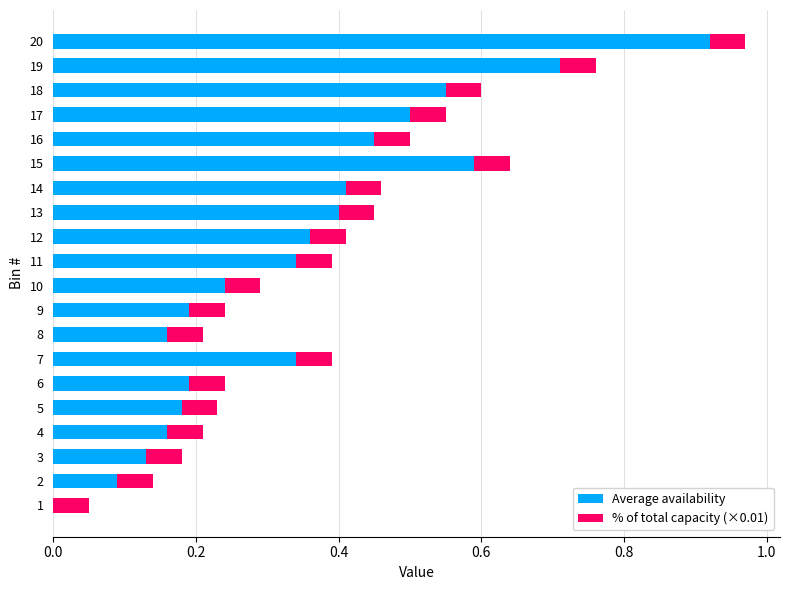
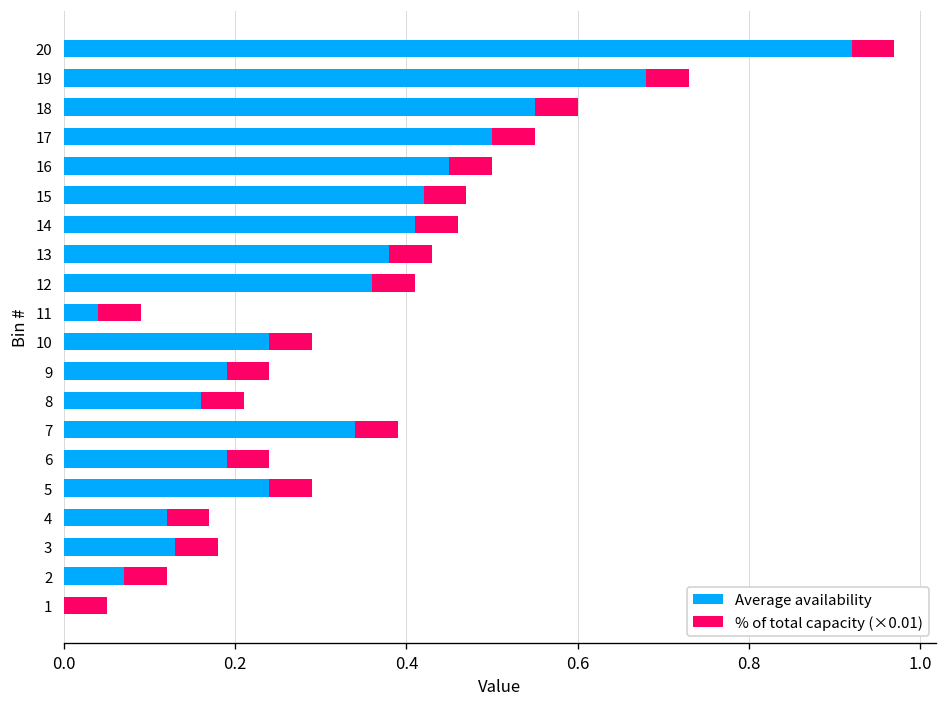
Average availability, 19: 0.71 -> 0.68
Average availability, 15: 0.59 -> 0.42
Average availability, 13: 0.40 -> 0.38
Average availability, 11: 0.34 -> 0.04
Average availability, 5: 0.18 -> 0.24
Average availability, 4: 0.16 -> 0.12
Average availability, 2: 0.09 -> 0.07
